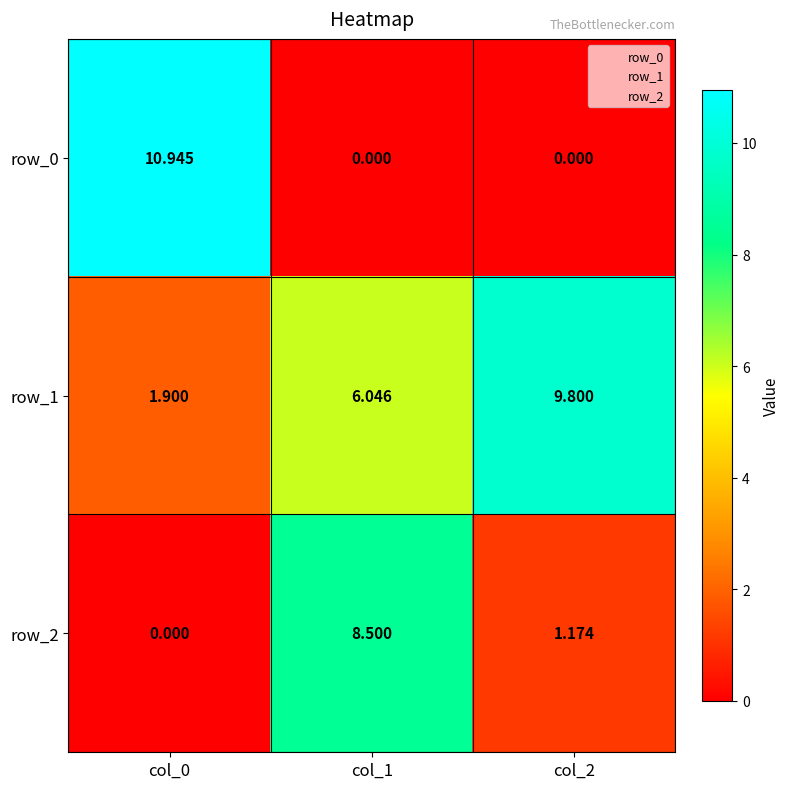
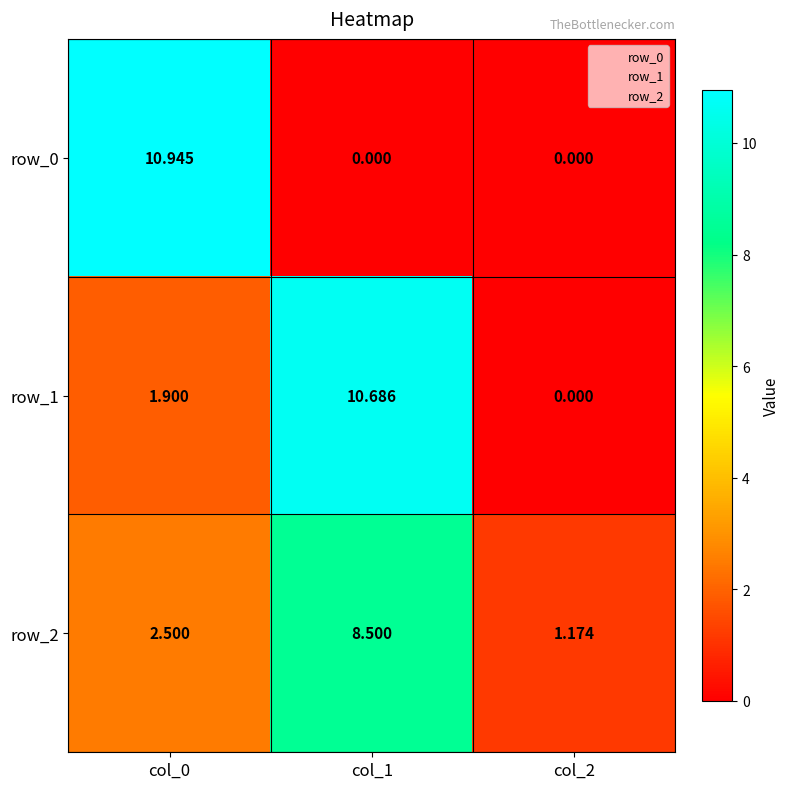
row_1, col_1: 6.046 -> 10.686
row_1, col_2: 9.800 -> 0.000
row_2, col_0: 0.000 -> 2.500
